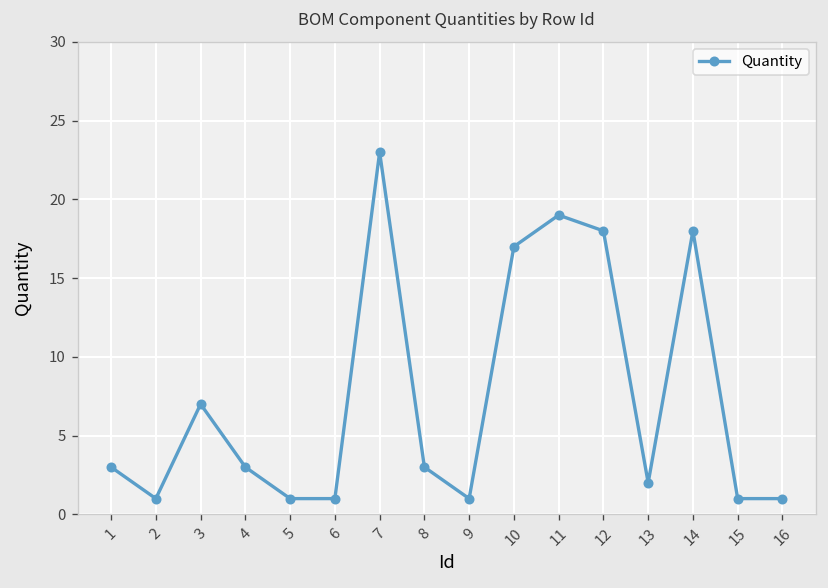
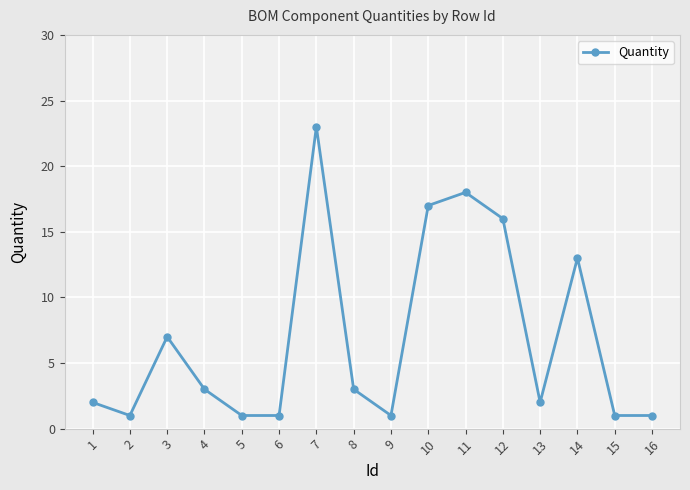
1: 3 -> 2
11: 19 -> 18
12: 18 -> 16
14: 18 -> 13
